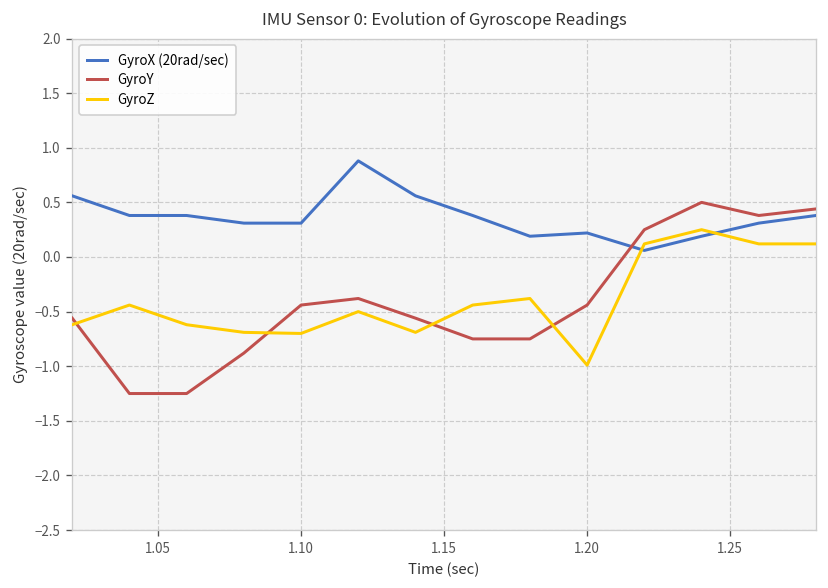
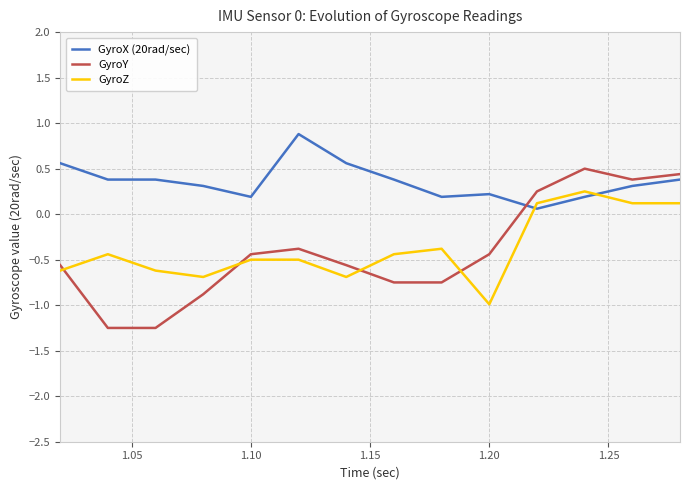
GyroX (20rad/sec), 1.10: 0.3 -> 0.2
GyroZ, 1.10: -0.7 -> -0.5
